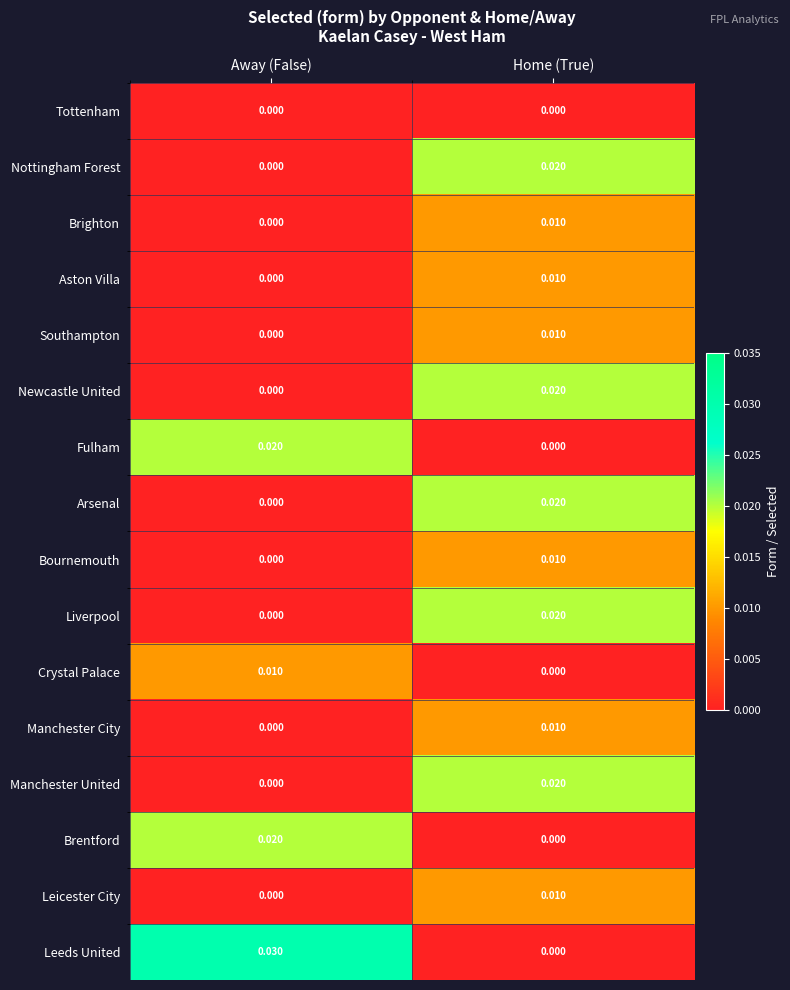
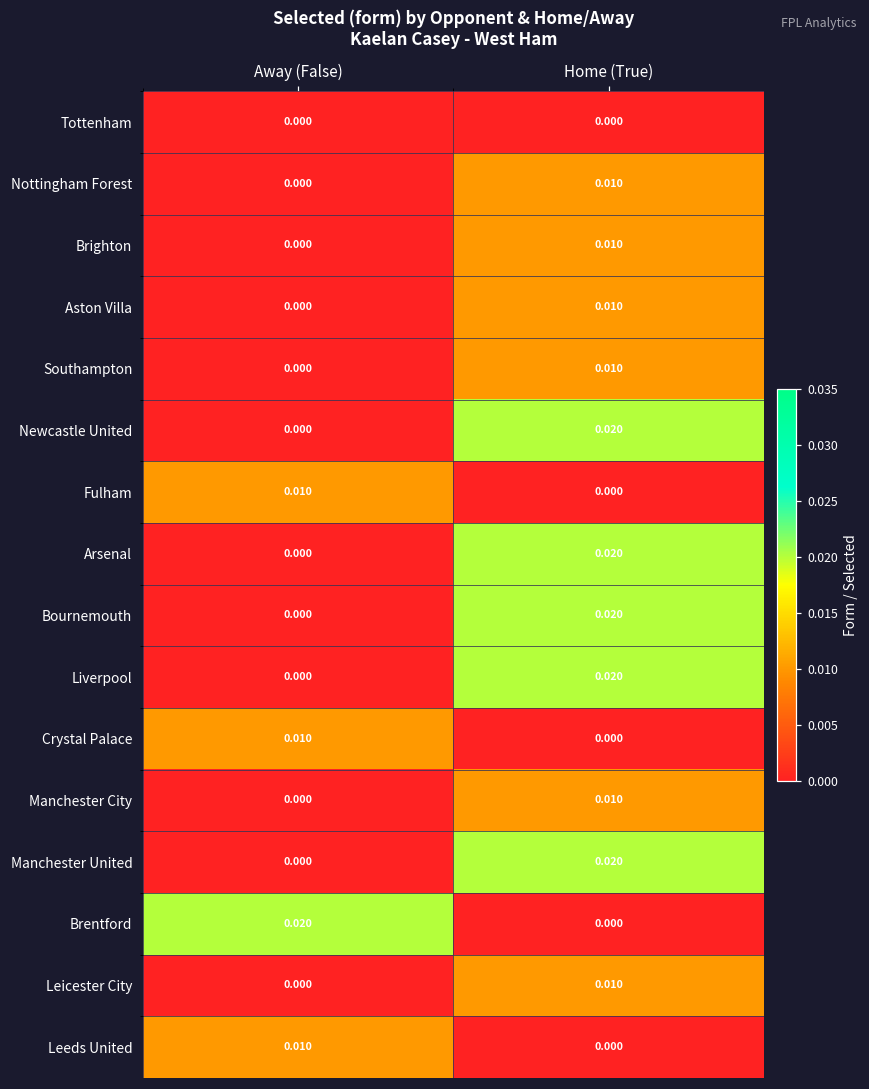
Nottingham Forest, Home (True): 0.020 -> 0.010
Fulham, Away (False): 0.020 -> 0.010
Bournemouth, Home (True): 0.010 -> 0.020
Leeds United, Away (False): 0.030 -> 0.010
